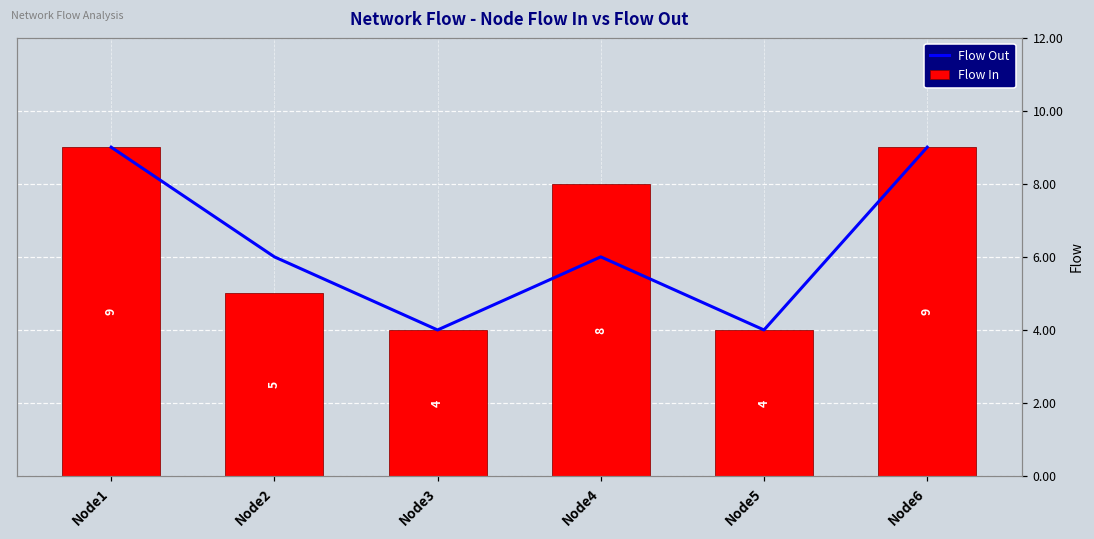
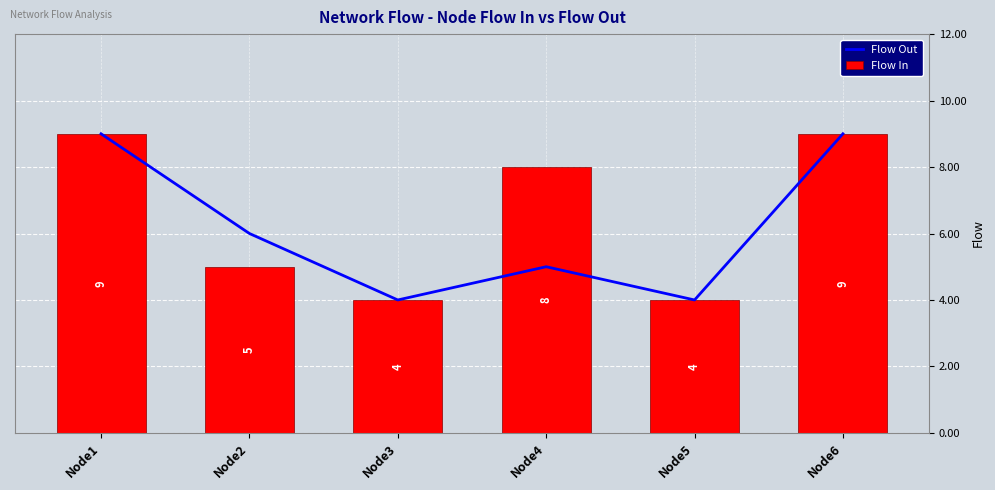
Flow Out, Node4: 6 -> 5
